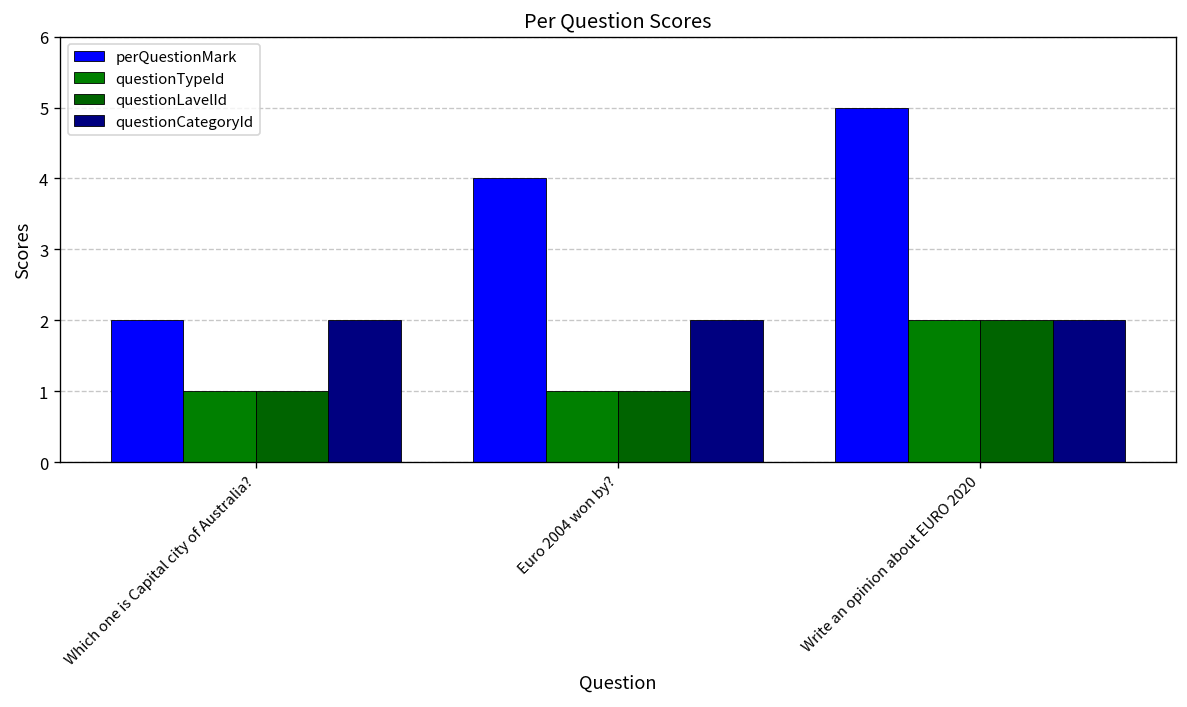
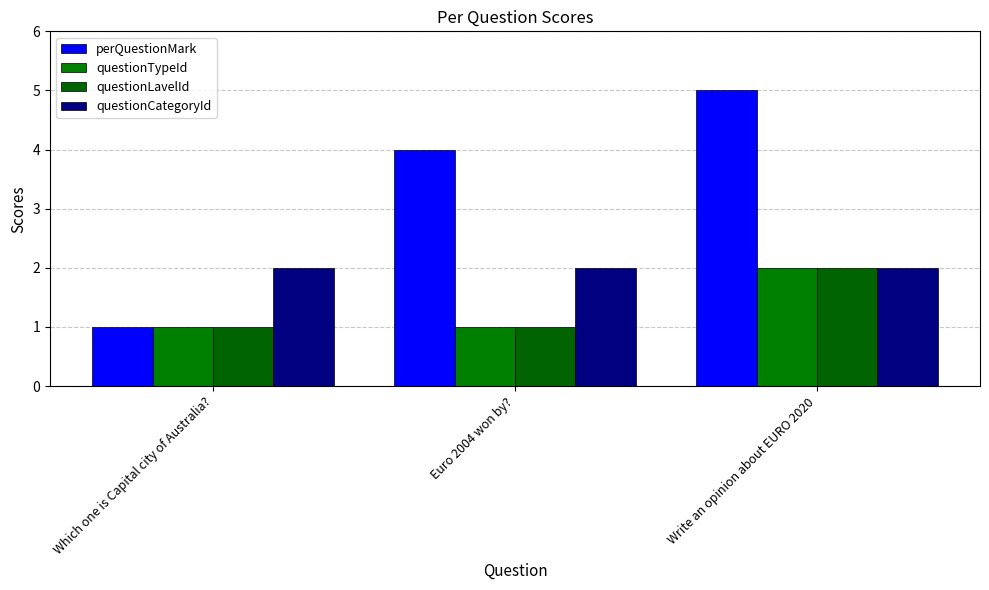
perQuestionMark, Which one is Capital city of Australia?: 2 -> 1
